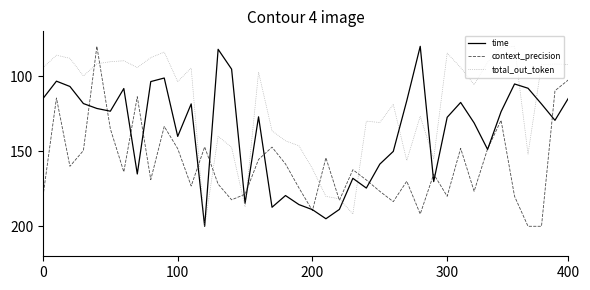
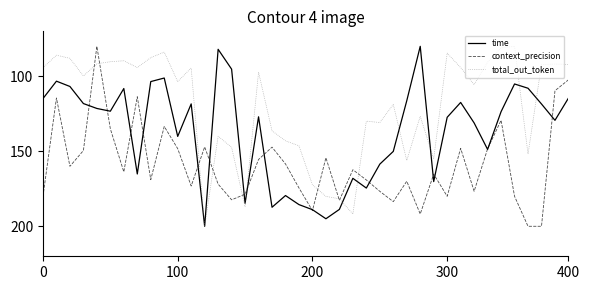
total_out_token, 200: 162 -> 172
